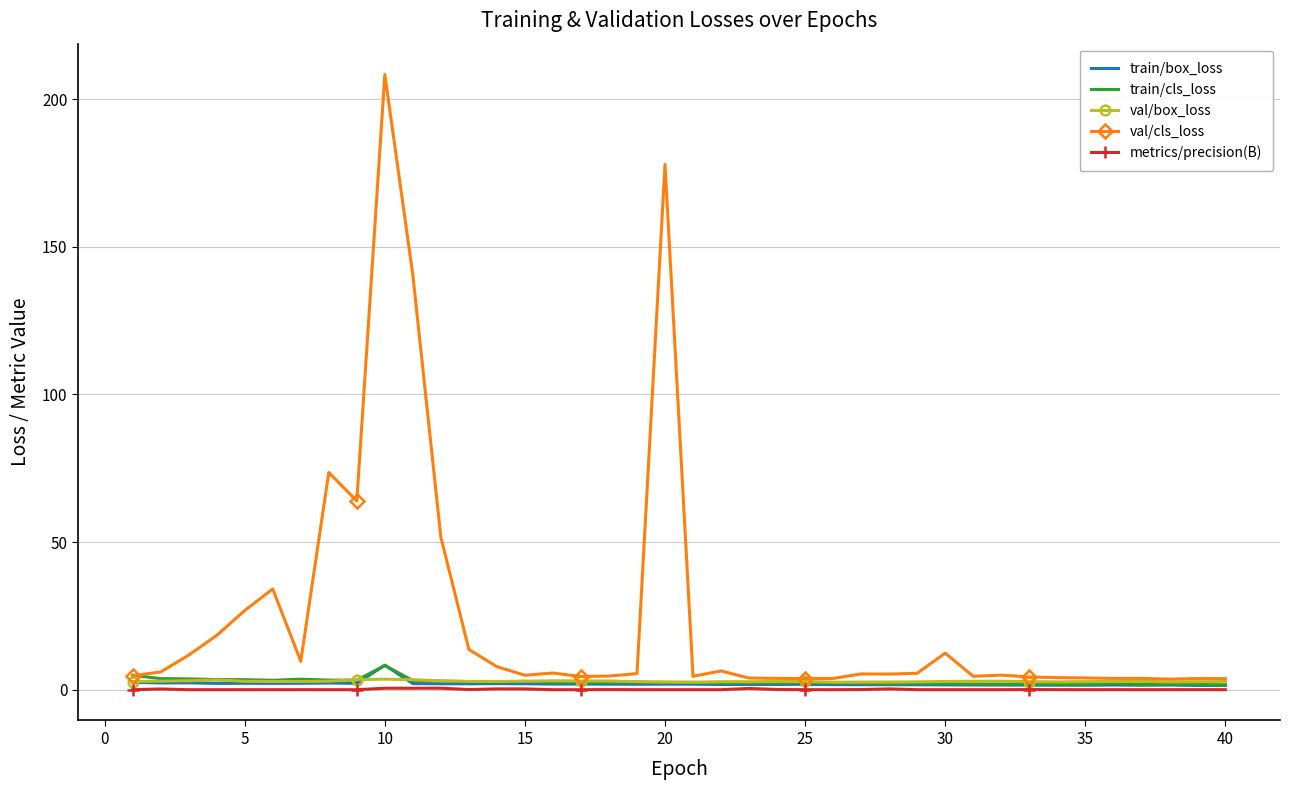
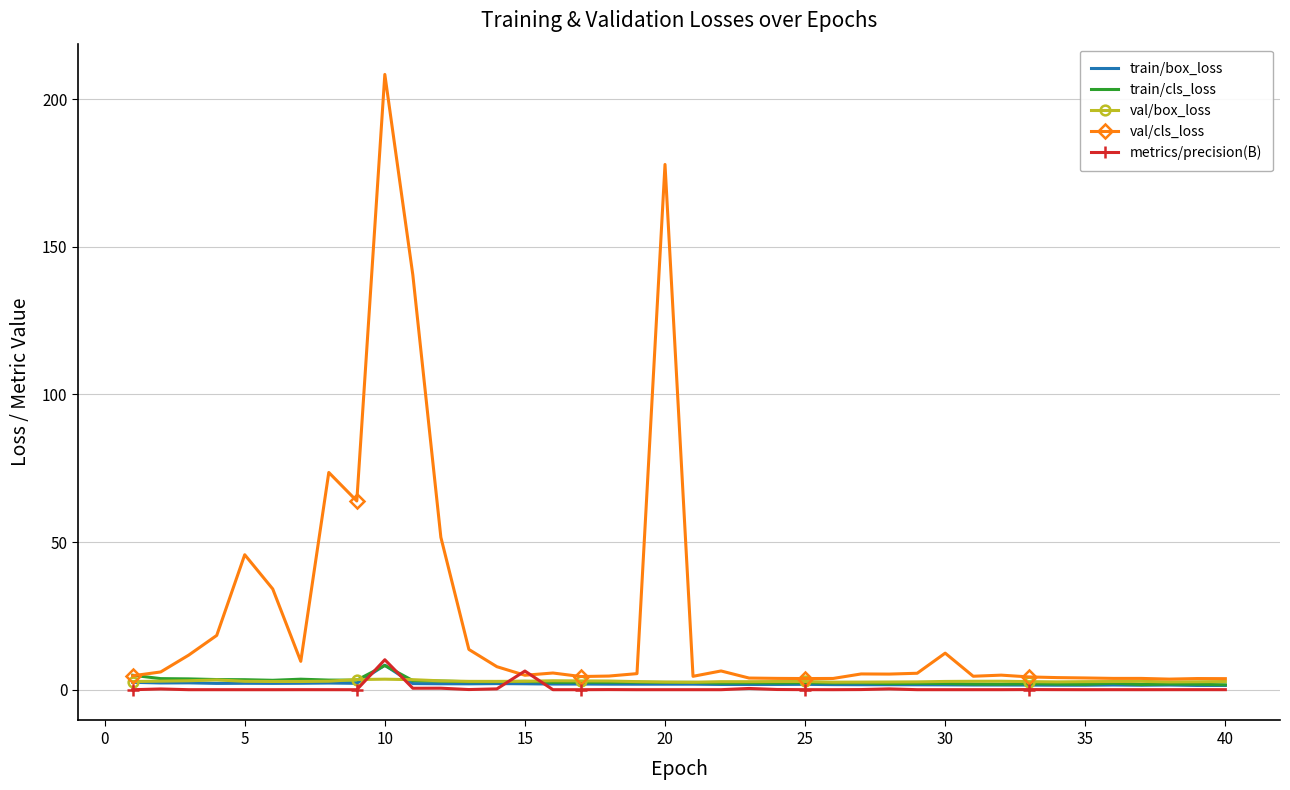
val/cls_loss, 5: 27 -> 46
metrics/precision(B), 10: 1 -> 10
metrics/precision(B), 15: 0 -> 6
